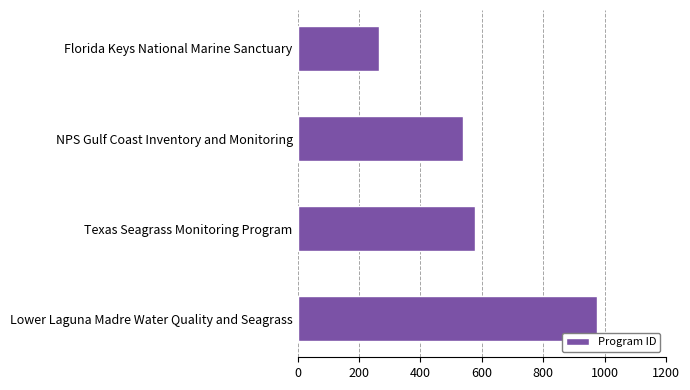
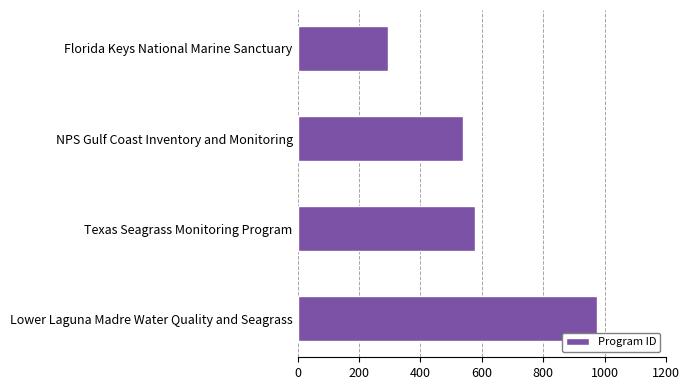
Florida Keys National Marine Sanctuary: 270 -> 300
